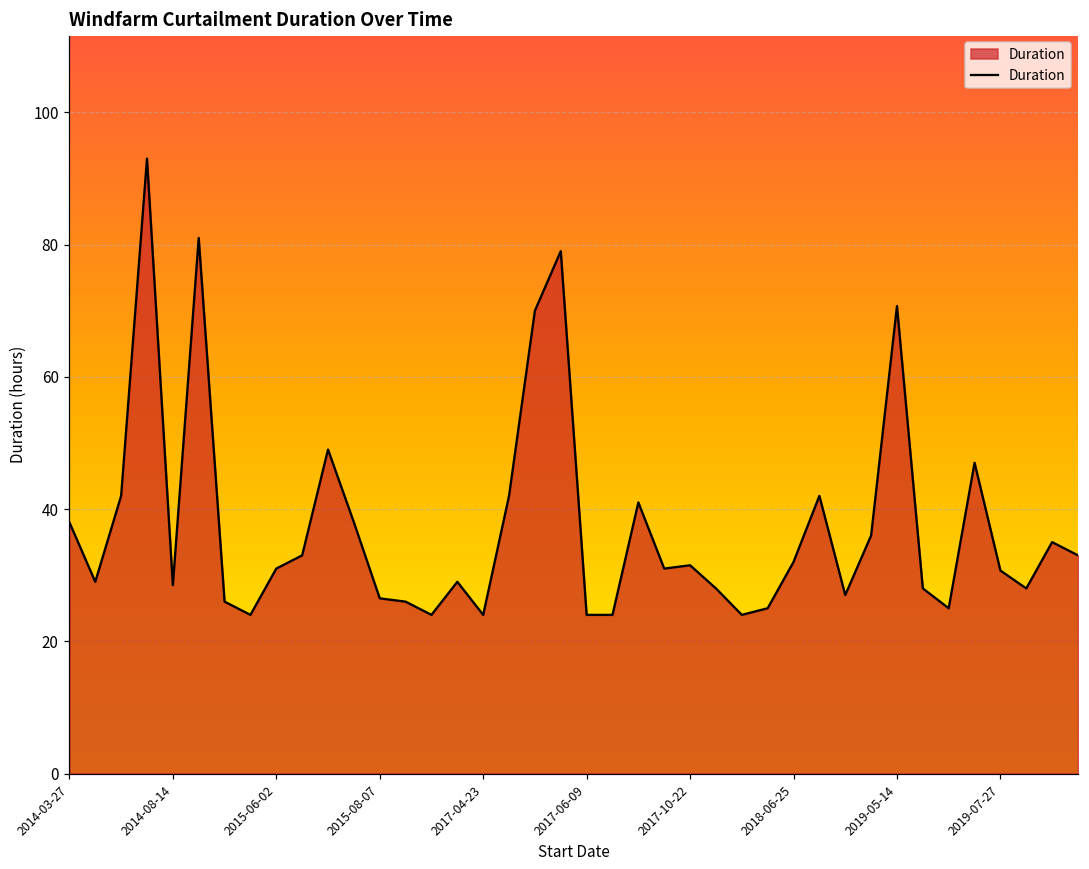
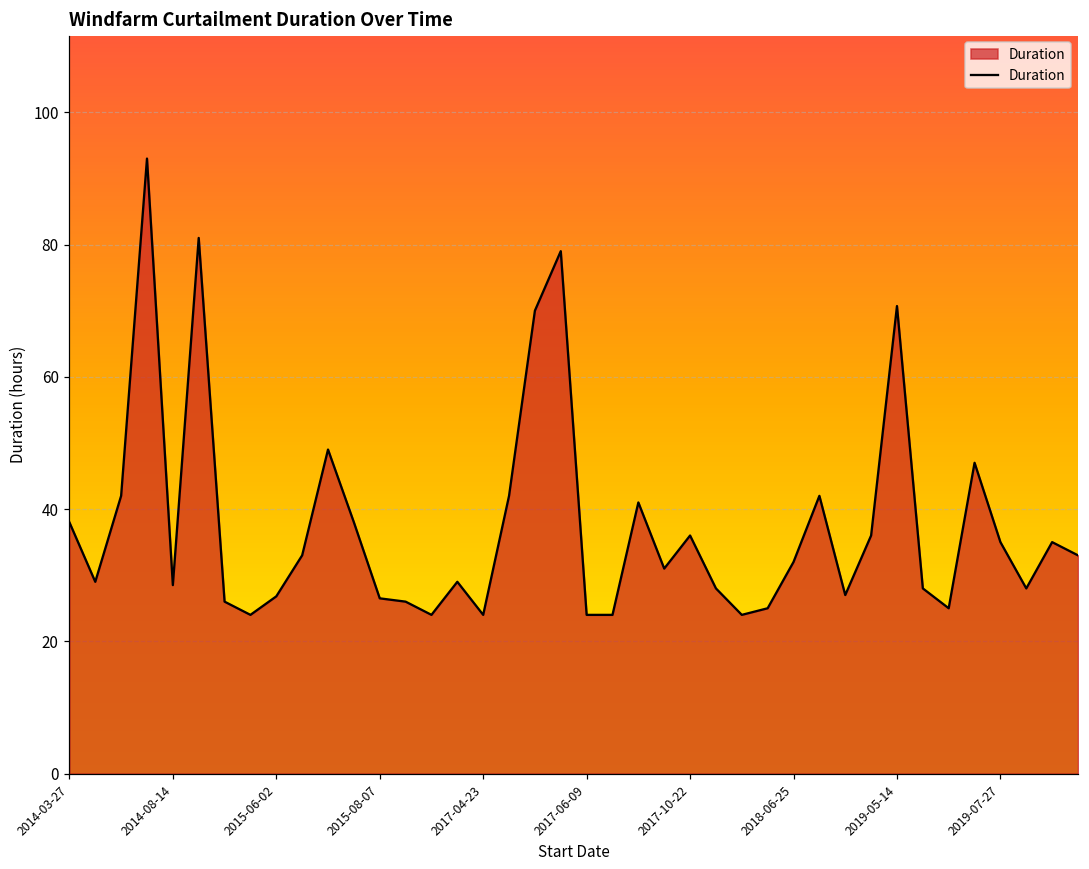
2015-06-02: 31 -> 27
2017-10-22: 32 -> 36
2019-07-27: 31 -> 35
